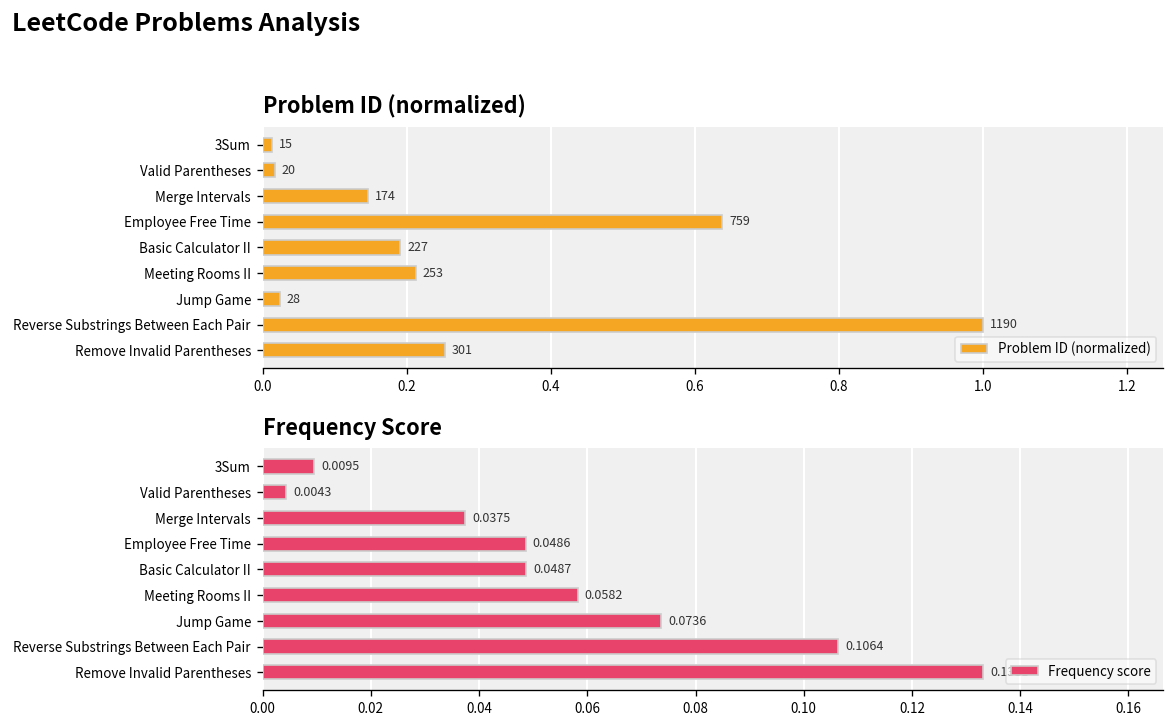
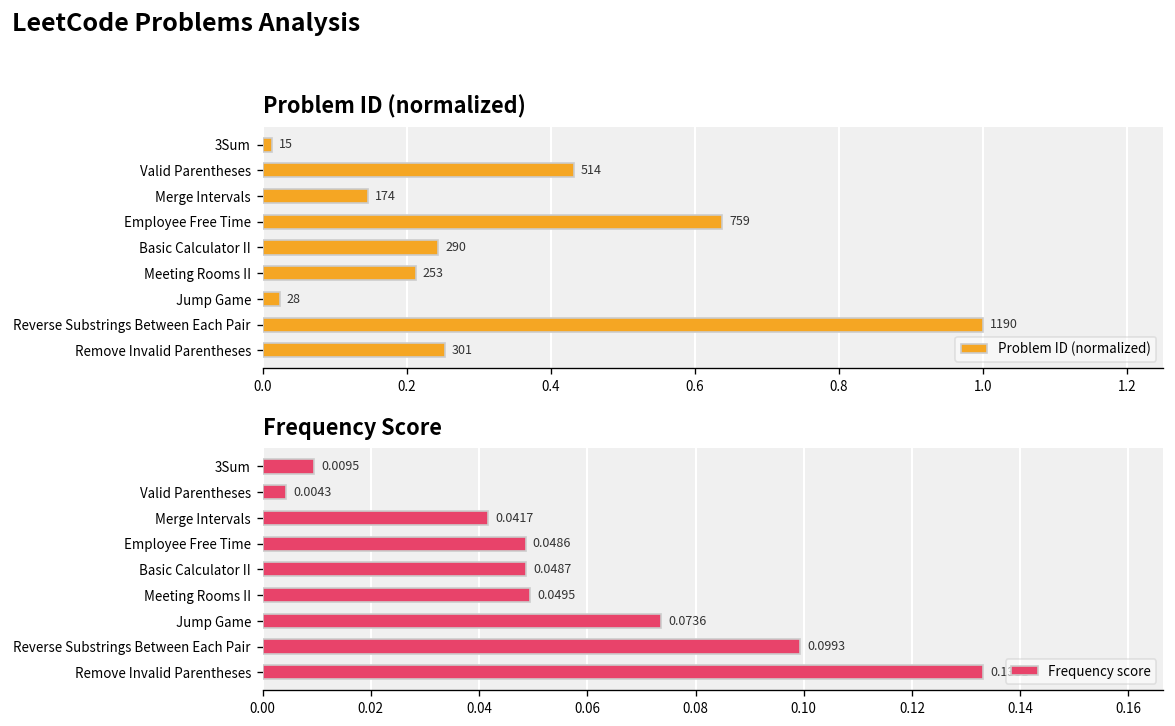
Problem ID (normalized), Valid Parentheses: 20 -> 514
Problem ID (normalized), Basic Calculator II: 227 -> 290
Frequency Score, Merge Intervals: 0.0375 -> 0.0417
Frequency Score, Meeting Rooms II: 0.0582 -> 0.0495
Frequency Score, Reverse Substrings Between Each Pair: 0.1064 -> 0.0993
